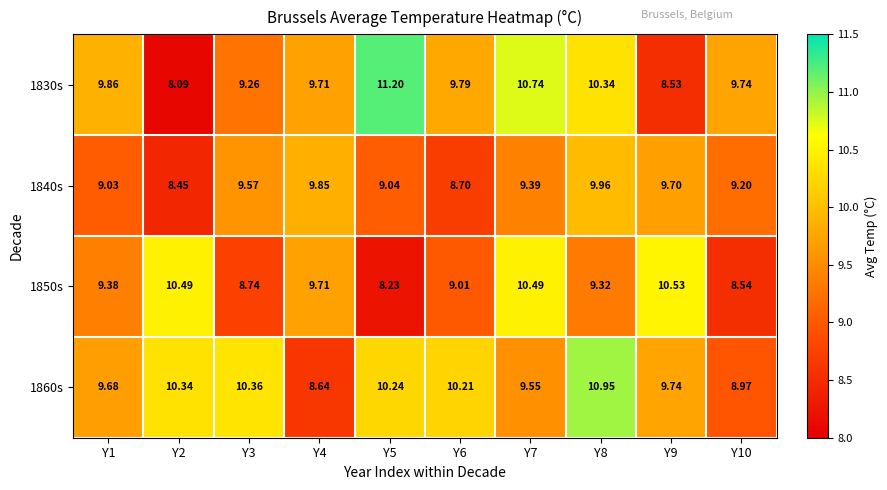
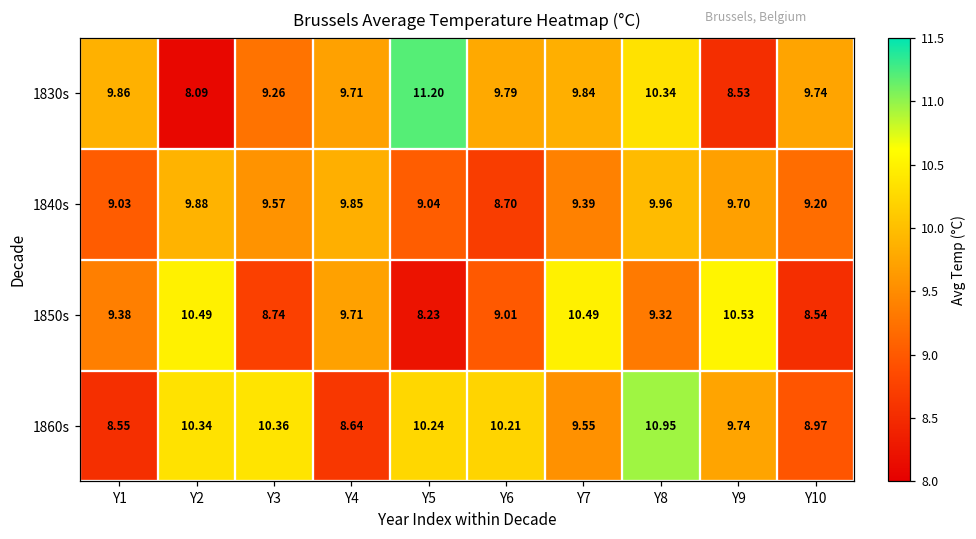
1830s, Y7: 10.74 -> 9.84
1840s, Y2: 8.45 -> 9.88
1860s, Y1: 9.68 -> 8.55
